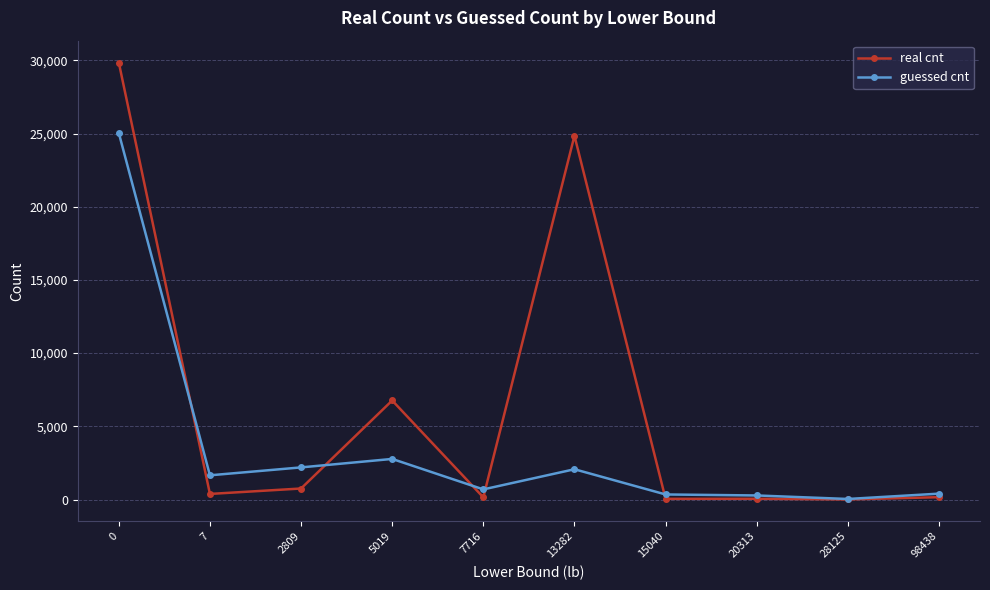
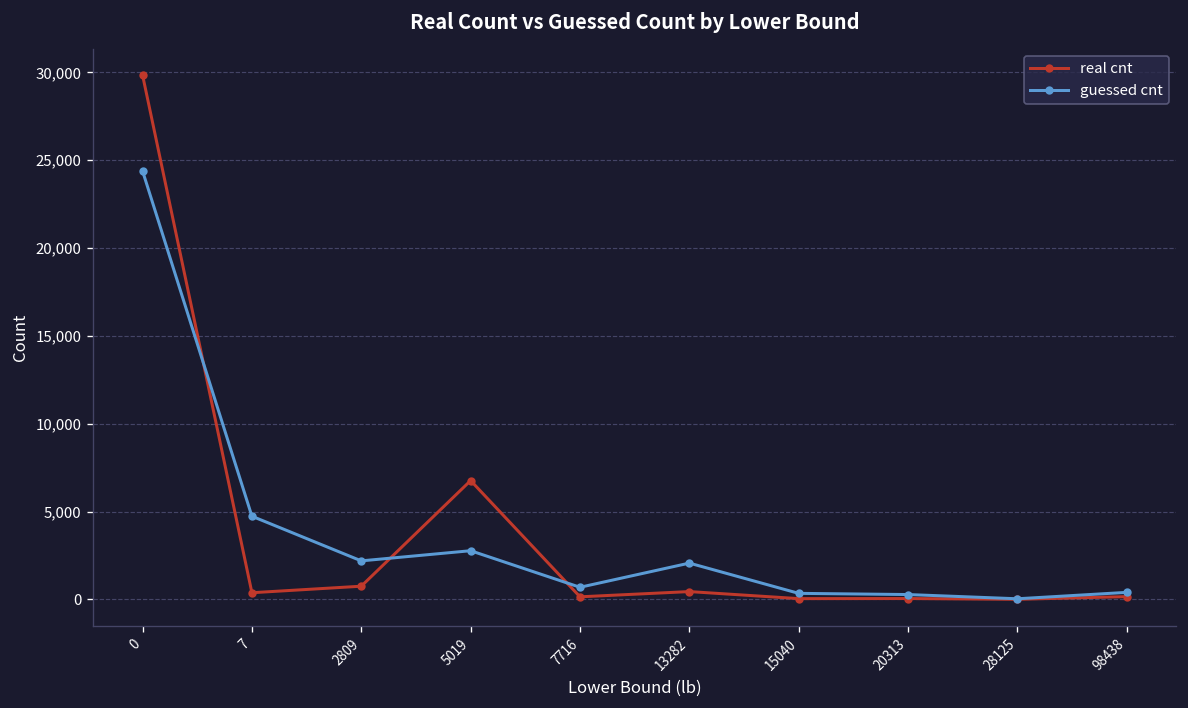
guessed cnt, 0: 25,000 -> 24,400
guessed cnt, 7: 1,700 -> 4,700
real cnt, 13282: 24,800 -> 400
